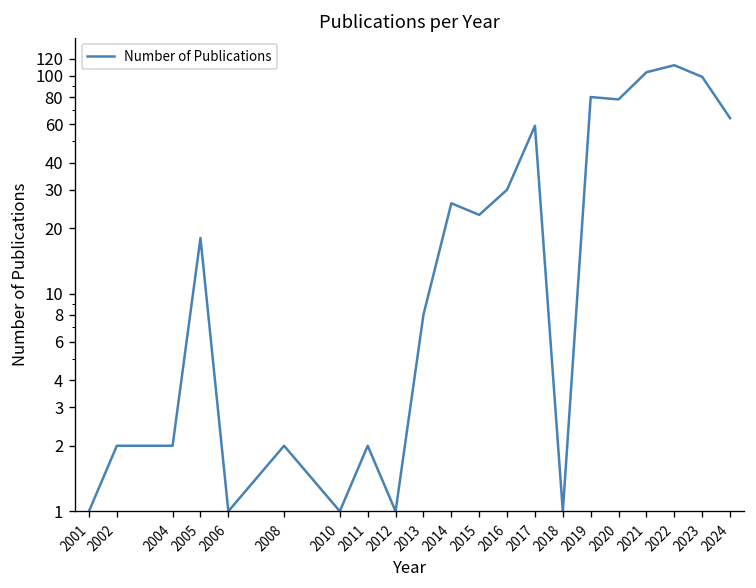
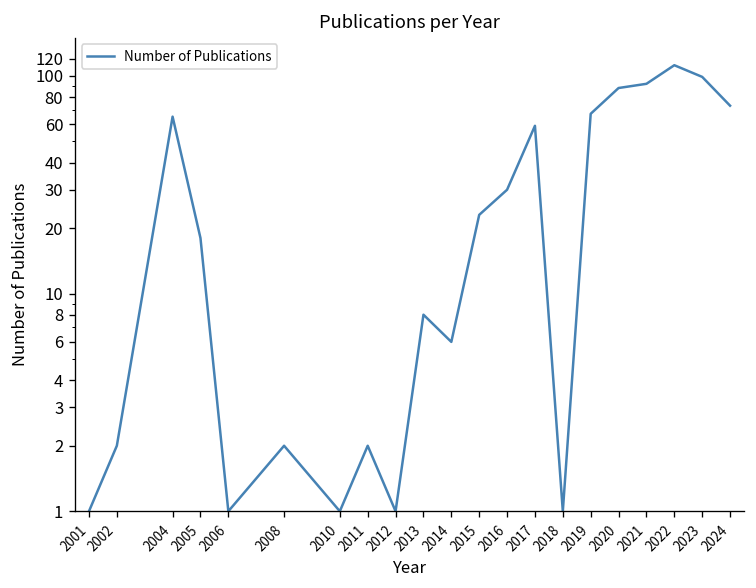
2004: 2 -> 65
2014: 26 -> 6
2019: 80 -> 67
2020: 78 -> 90
2021: 100 -> 90
2024: 64 -> 73
